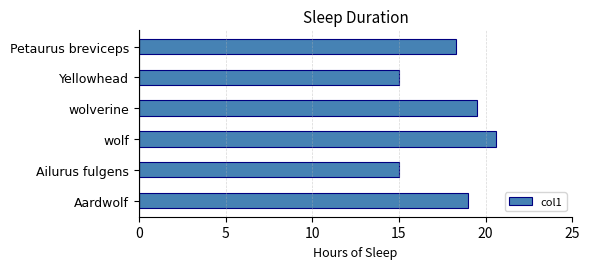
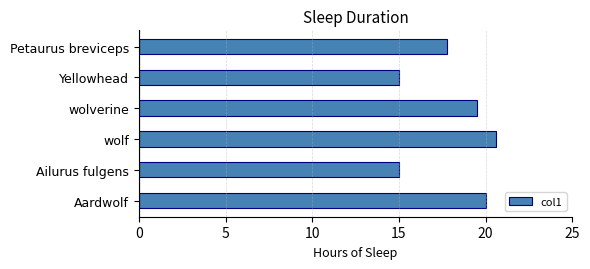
Petaurus breviceps: 18.3 -> 17.8
Aardwolf: 19 -> 20
